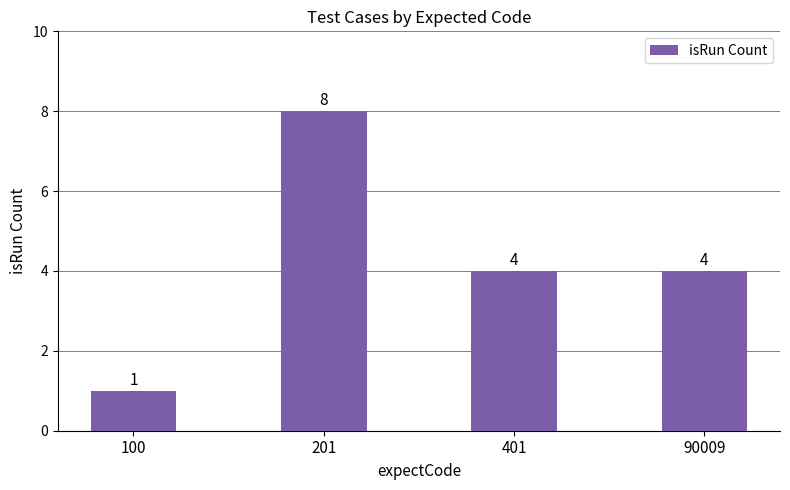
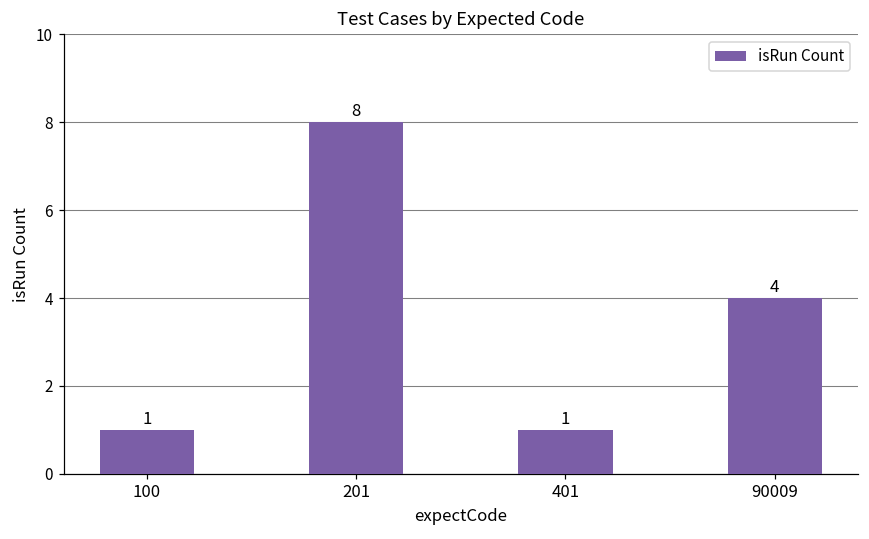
401: 4 -> 1
